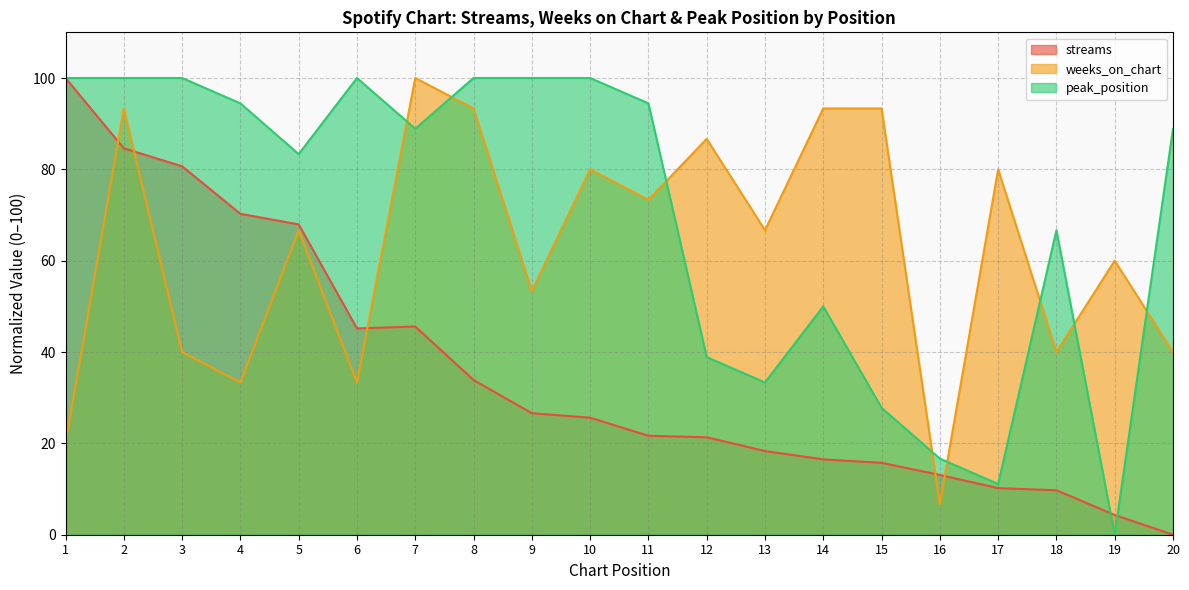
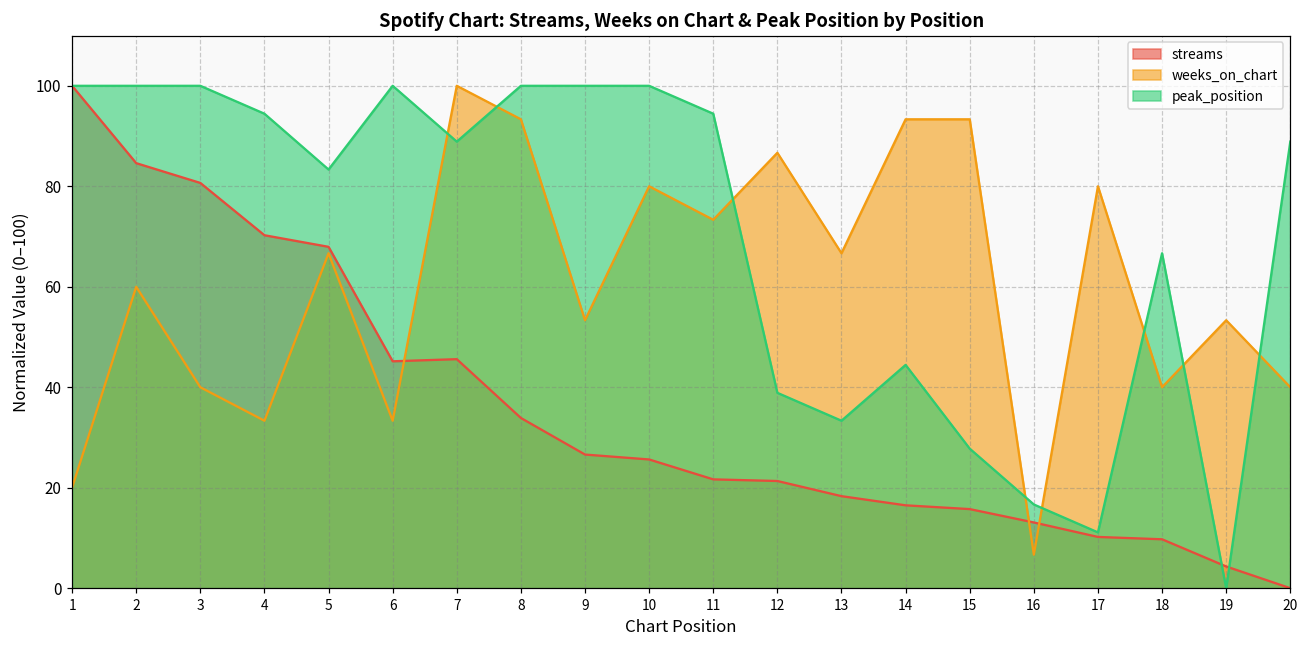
weeks_on_chart, 2: 93 -> 60
peak_position, 14: 50 -> 44
weeks_on_chart, 19: 60 -> 53
